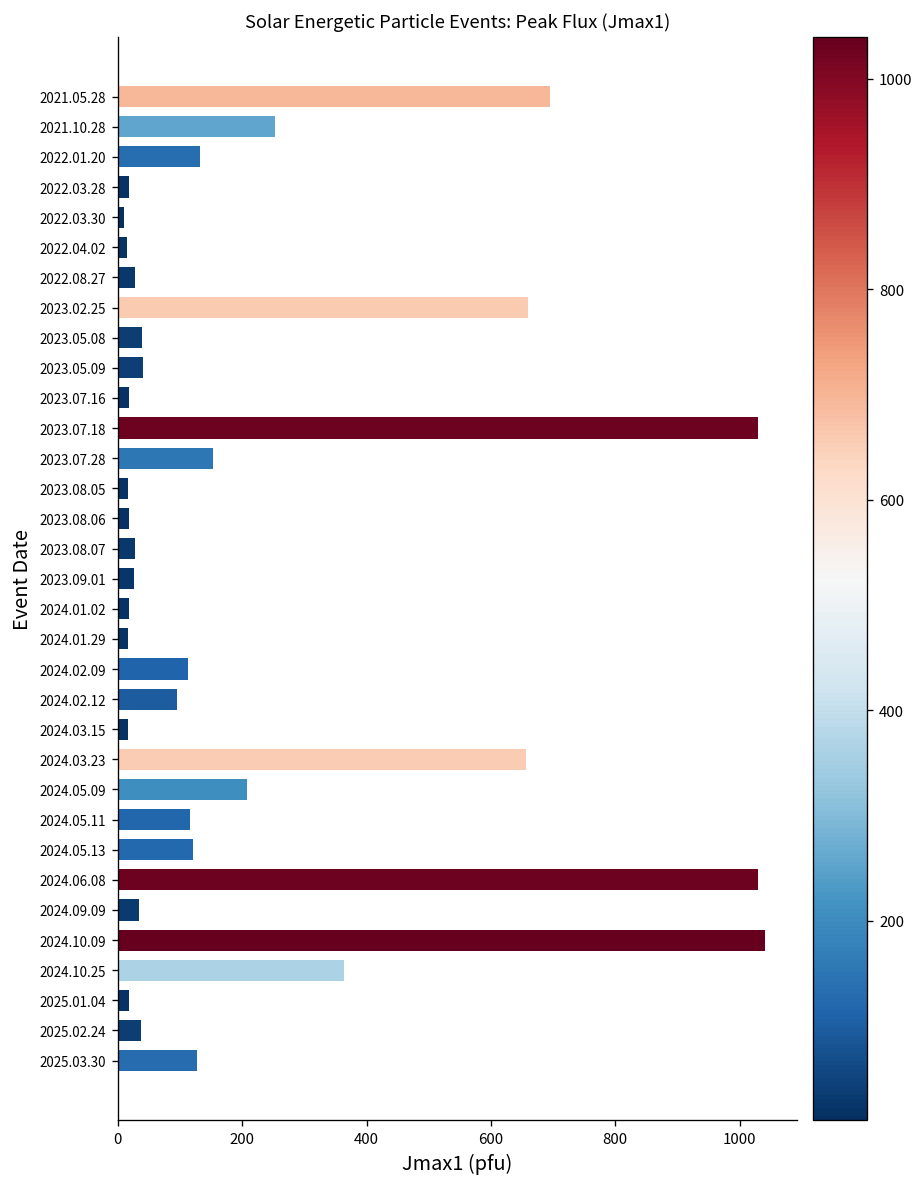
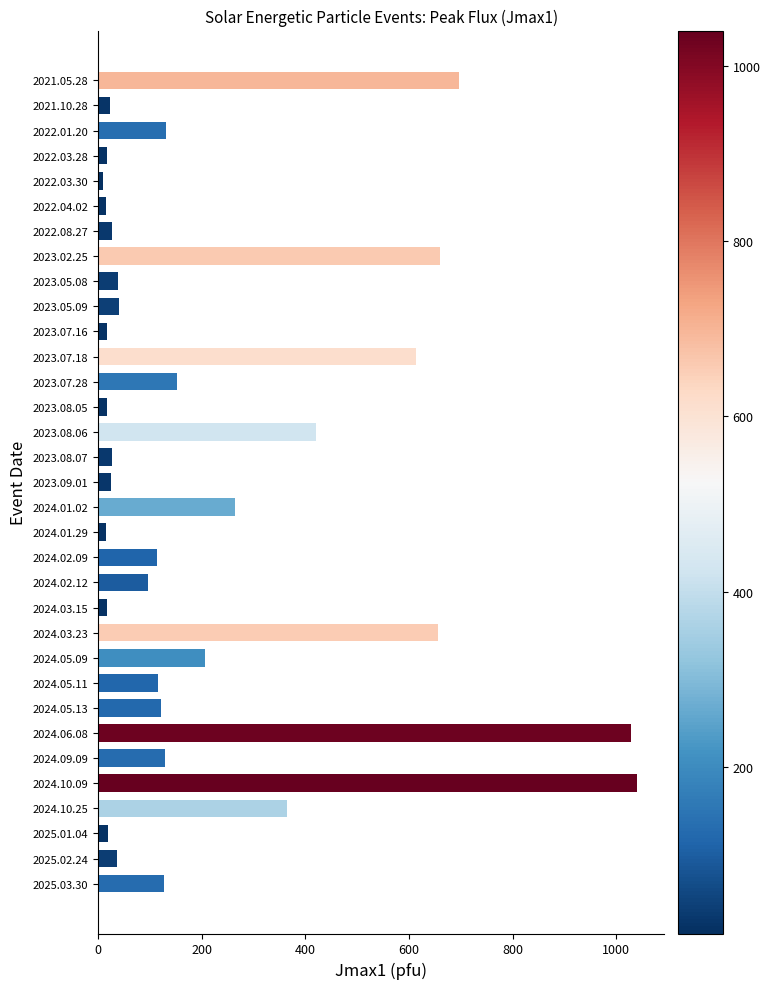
2021.10.28: 250 -> 20
2023.07.18: 1030 -> 610
2023.08.06: 20 -> 420
2024.01.02: 20 -> 260
2024.09.09: 30 -> 130
